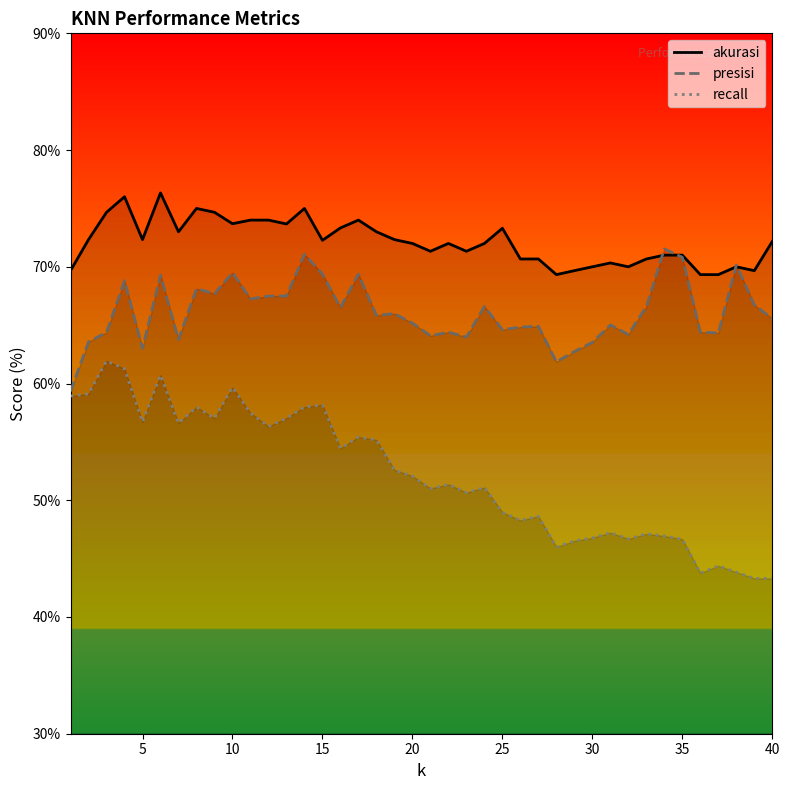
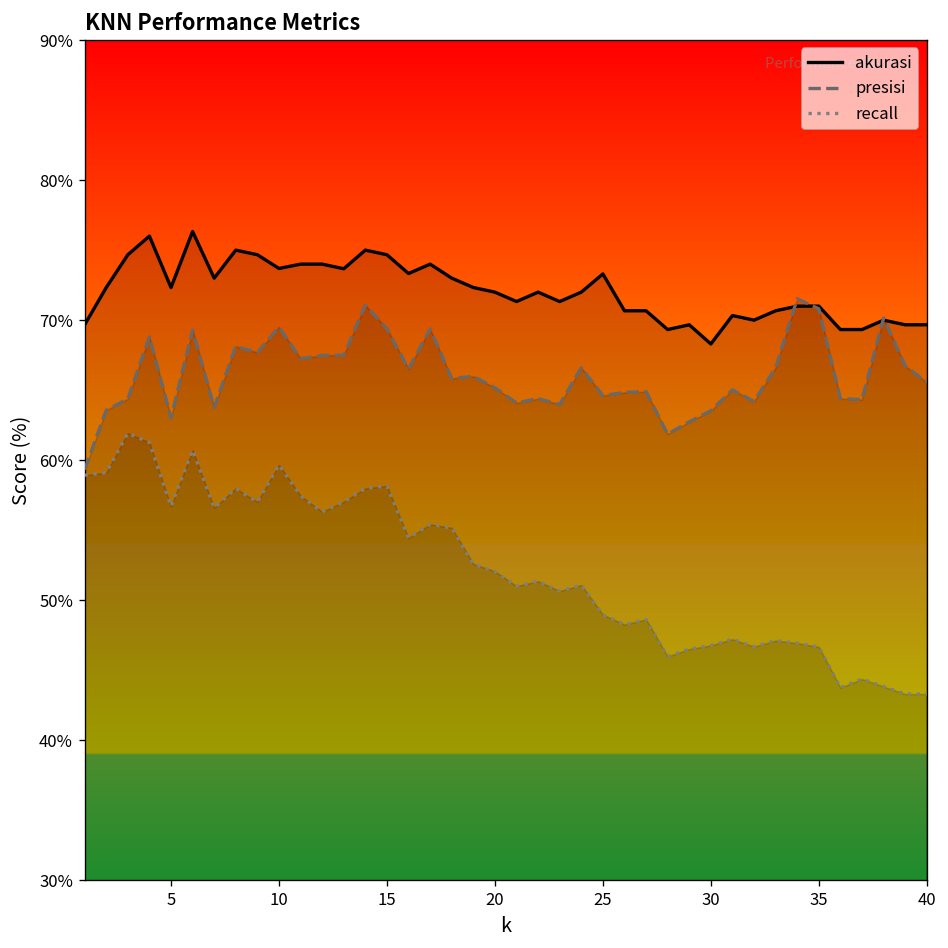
akurasi, 15: 72.3% -> 74.7%
akurasi, 30: 70.0% -> 68.3%
akurasi, 40: 72.2% -> 69.7%
